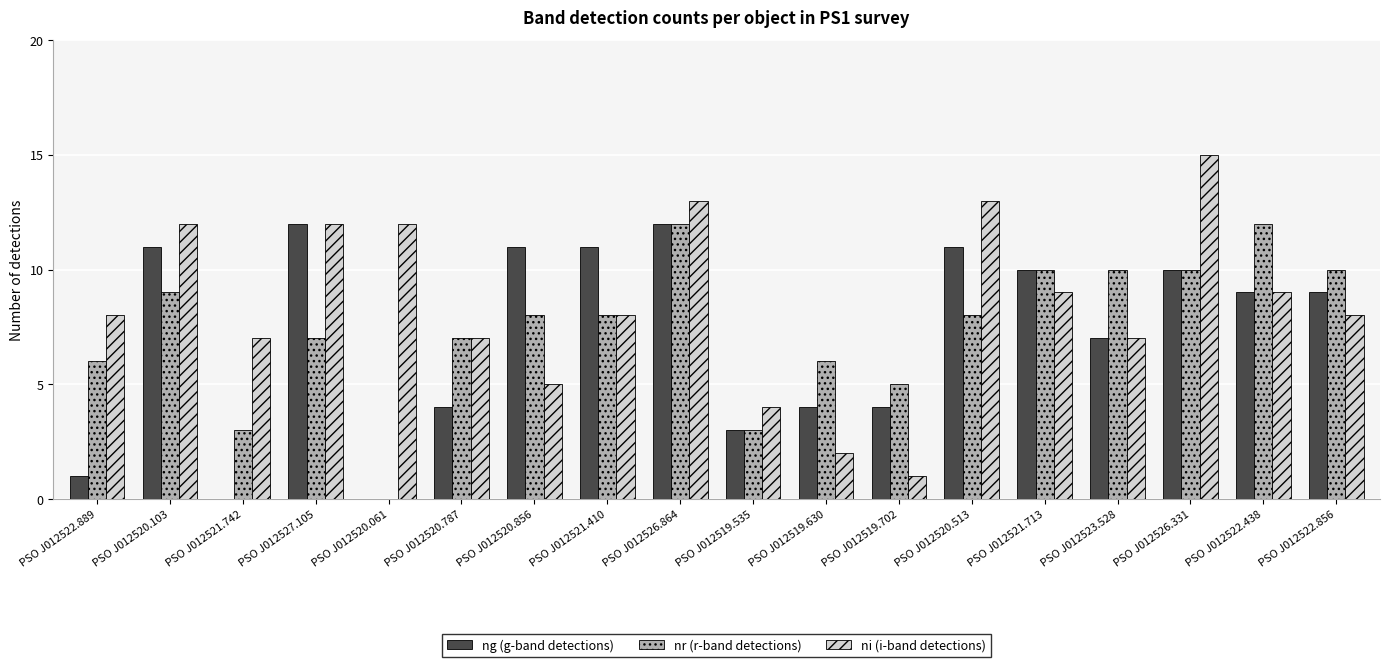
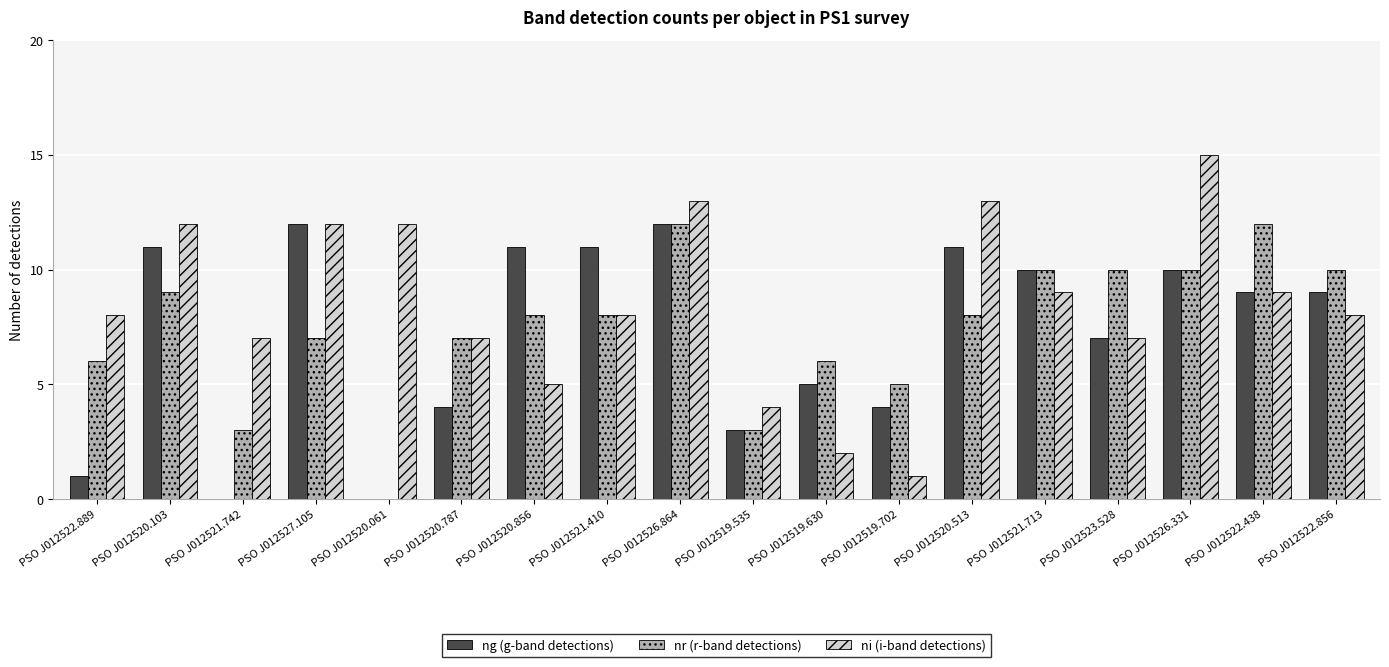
ng (g-band detections), PSO J012519.630: 4 -> 5
